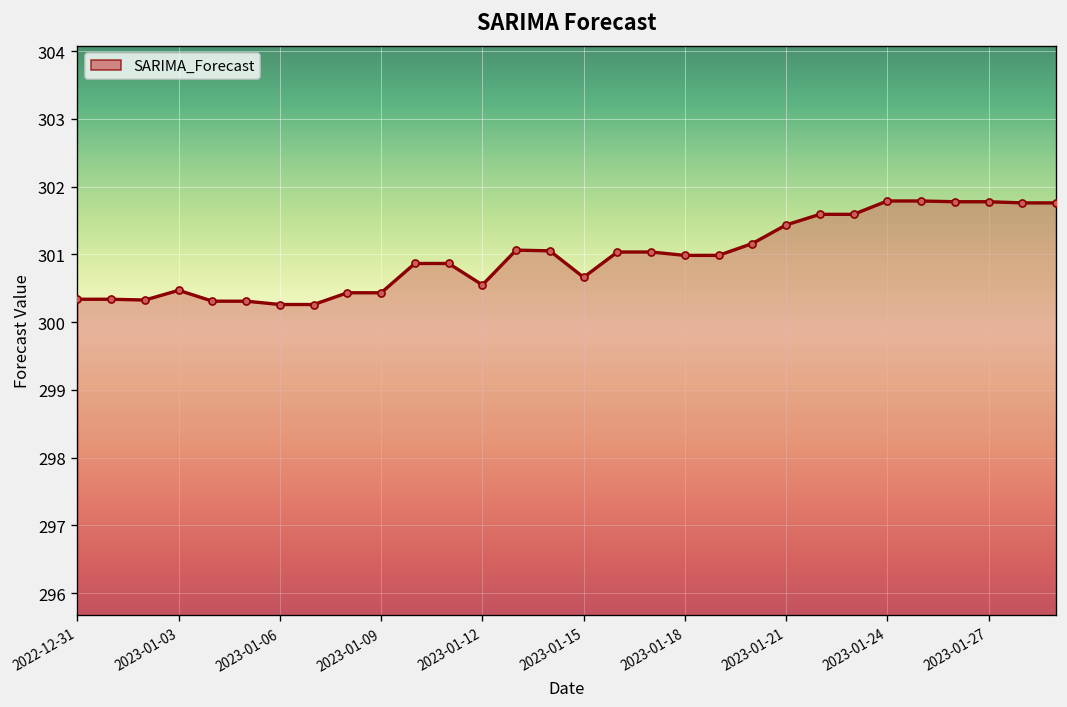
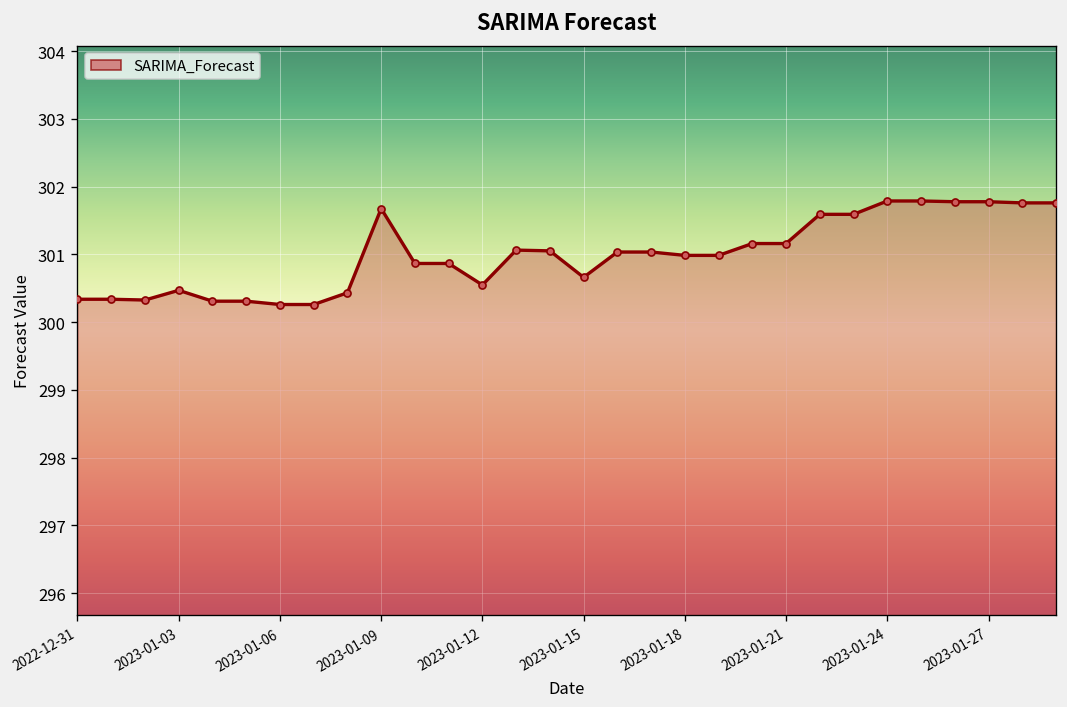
2023-01-09: 300.4 -> 301.7
2023-01-21: 301.4 -> 301.2
